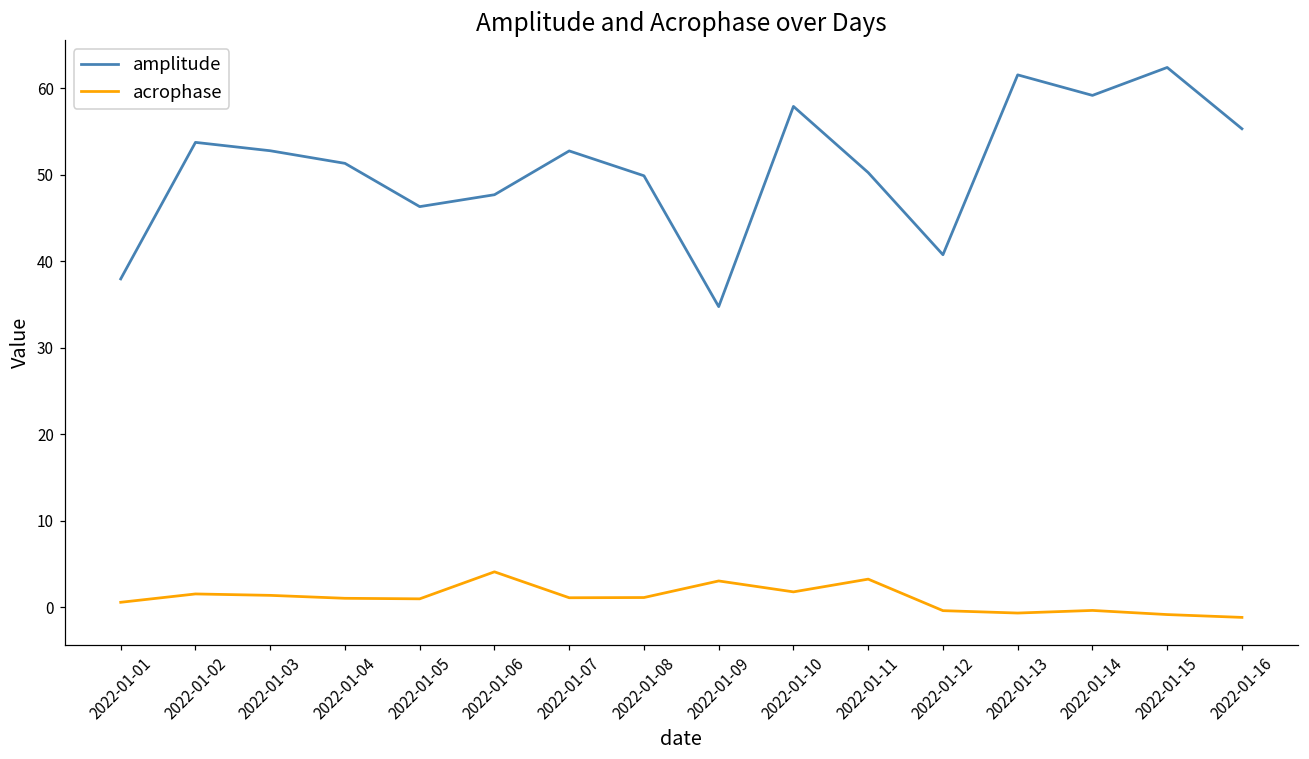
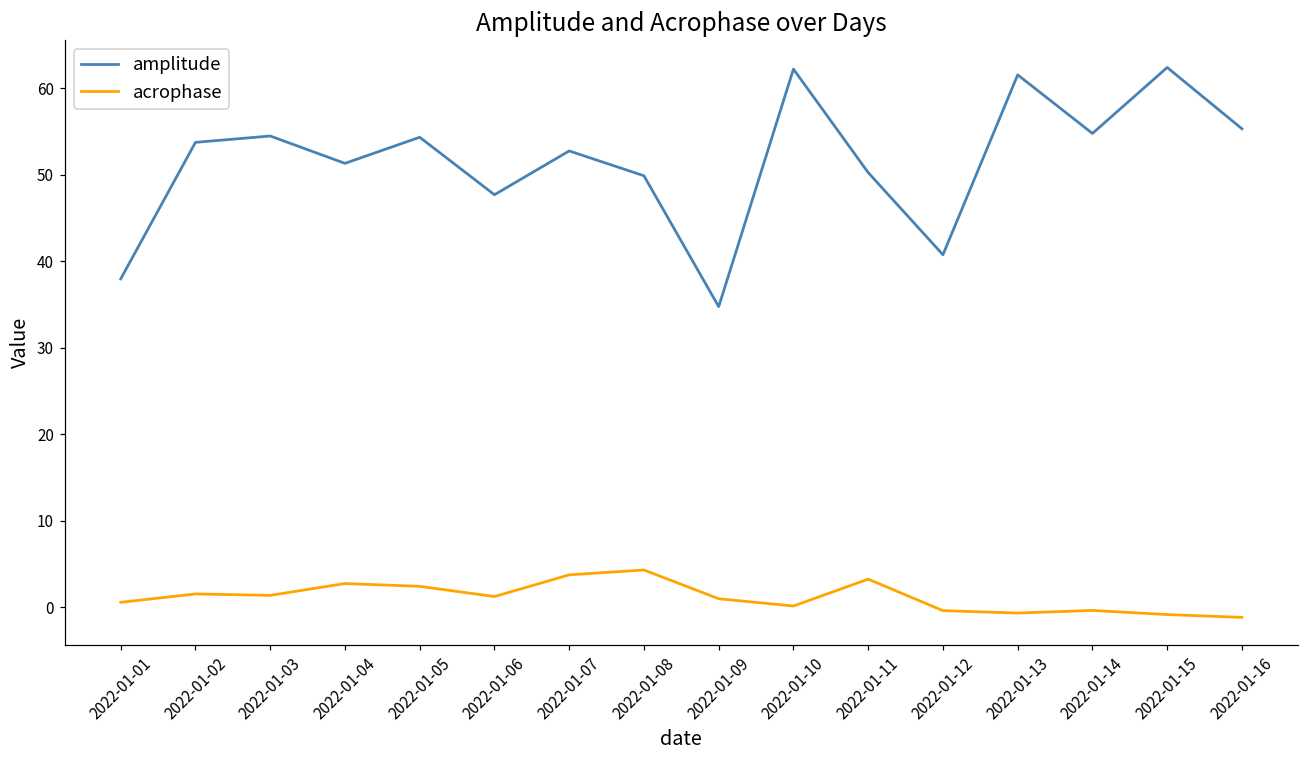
amplitude, 2022-01-03: 53 -> 54
acrophase, 2022-01-04: 1 -> 3
amplitude, 2022-01-05: 46 -> 54
acrophase, 2022-01-05: 1 -> 2
acrophase, 2022-01-06: 4 -> 1
acrophase, 2022-01-07: 1 -> 4
acrophase, 2022-01-08: 1 -> 4
acrophase, 2022-01-09: 3 -> 1
amplitude, 2022-01-10: 58 -> 62
acrophase, 2022-01-10: 2 -> 0
amplitude, 2022-01-14: 59 -> 55
